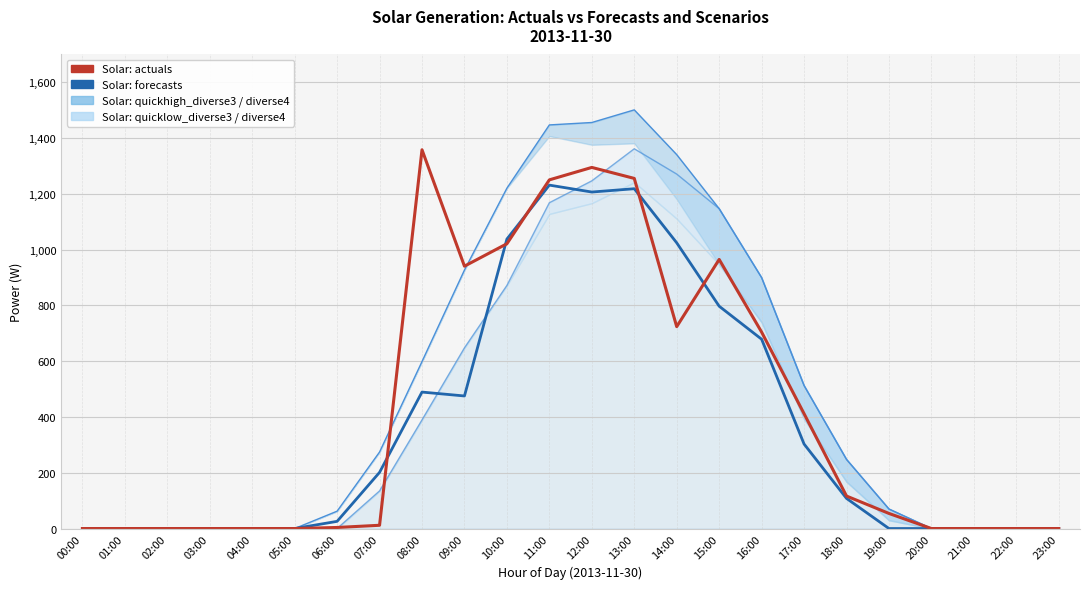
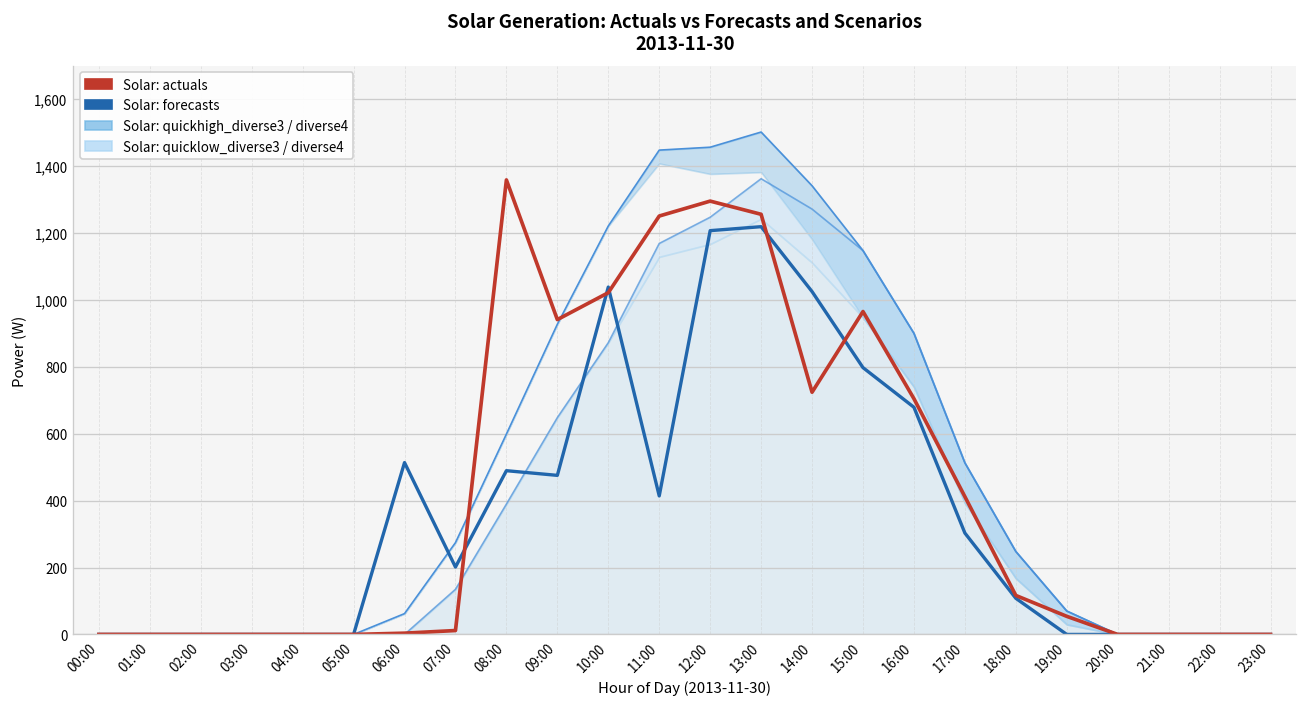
Solar: forecasts, 06:00: 30 -> 510
Solar: forecasts, 11:00: 1,230 -> 410
